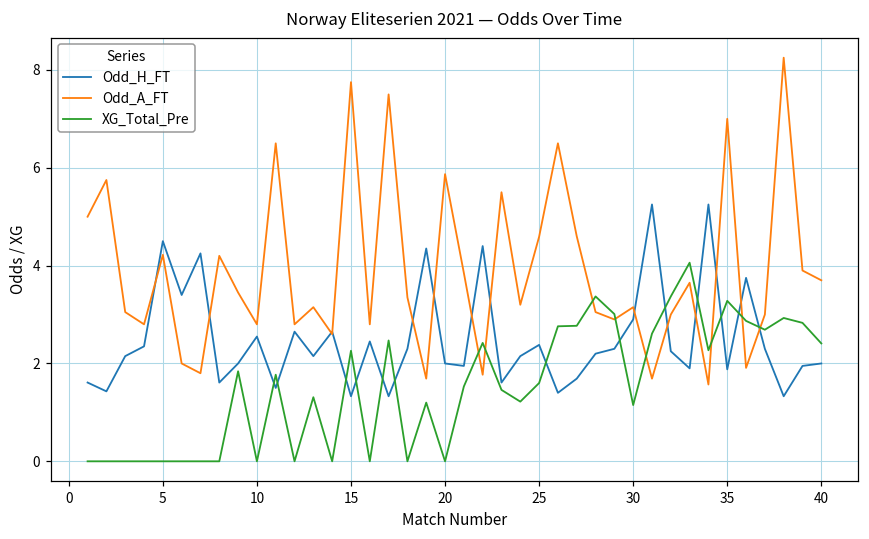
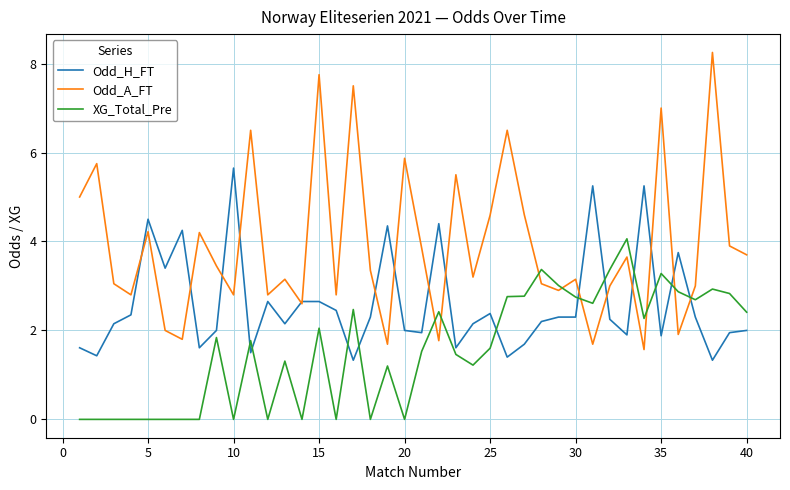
Odd_H_FT, 10: 2.6 -> 5.7
Odd_H_FT, 15: 1.3 -> 2.7
XG_Total_Pre, 15: 2.3 -> 2.1
Odd_H_FT, 30: 2.9 -> 2.3
XG_Total_Pre, 30: 1.2 -> 2.8
